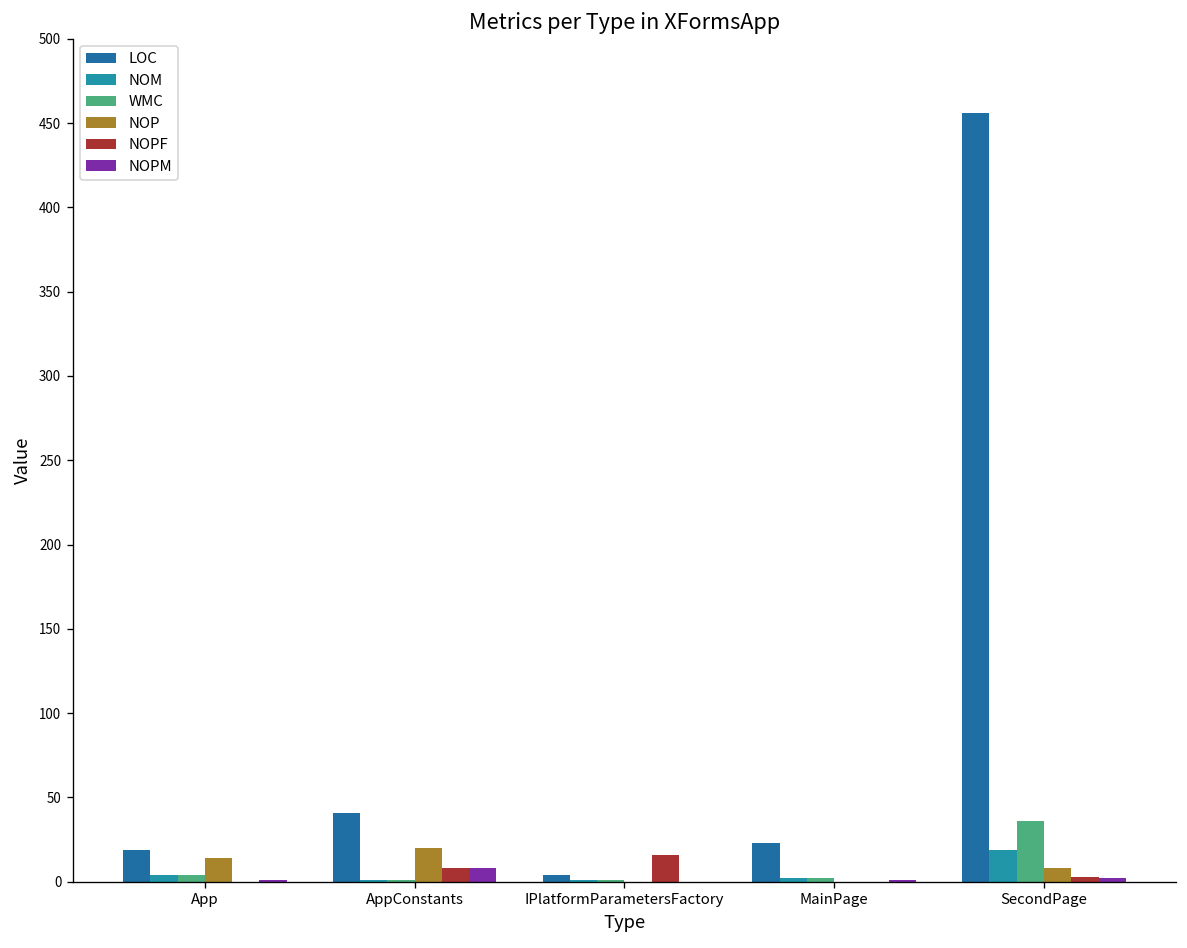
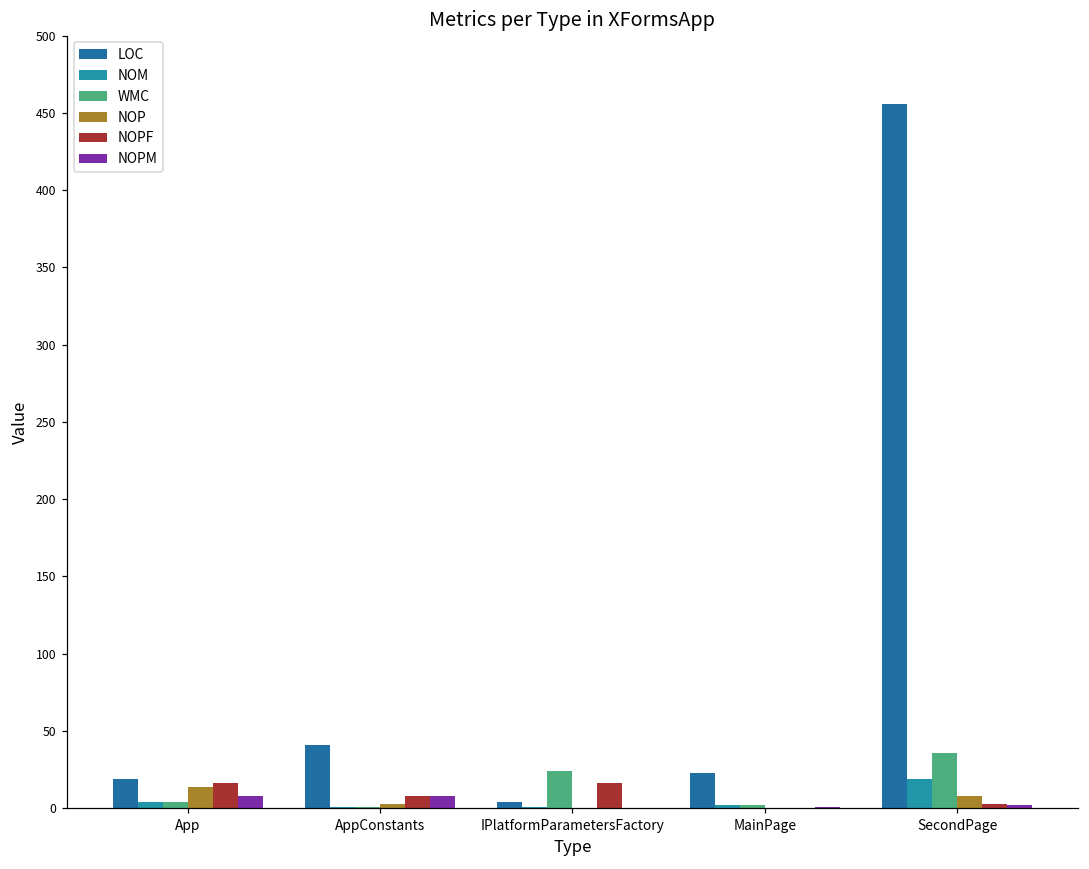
NOPF, App: 0 -> 16
NOPM, App: 1 -> 8
NOP, AppConstants: 20 -> 3
WMC, IPlatformParametersFactory: 1 -> 24
